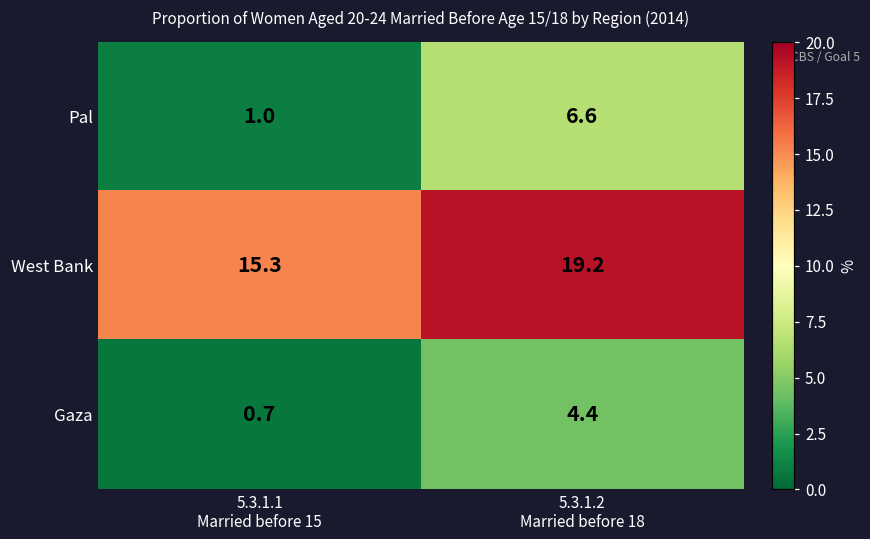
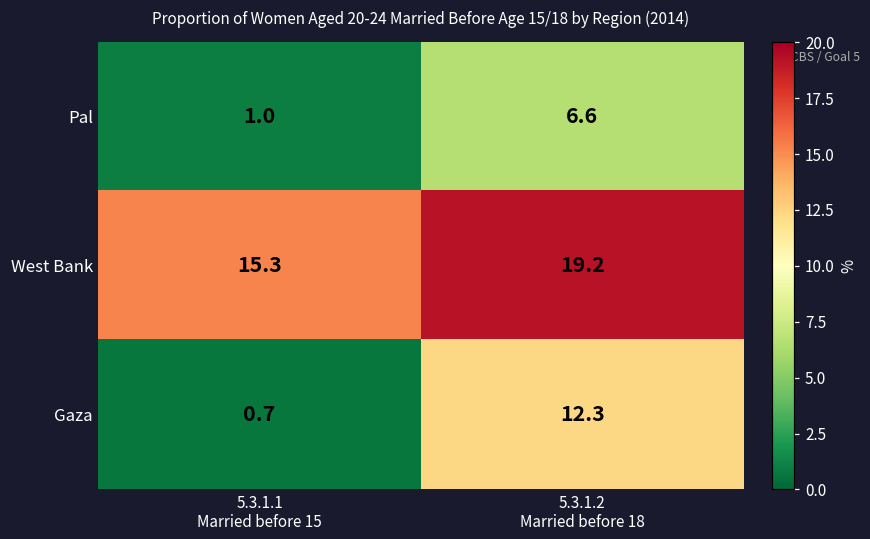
Gaza, 5.3.1.2 Married before 18: 4.4 -> 12.3
